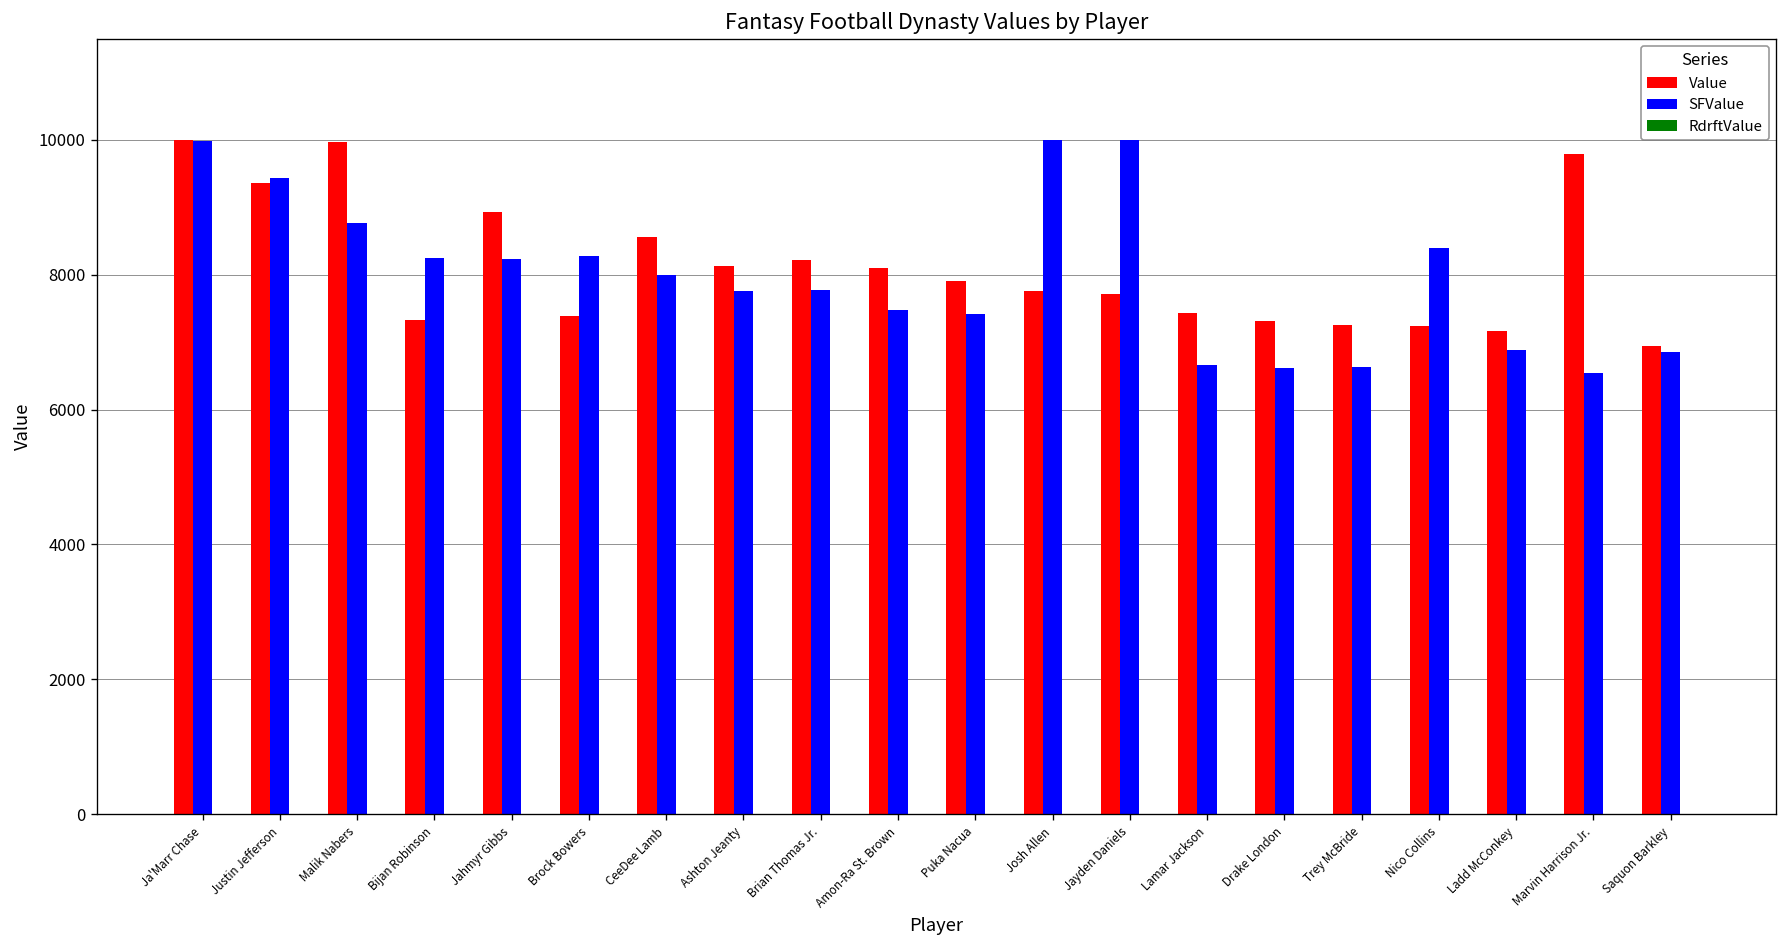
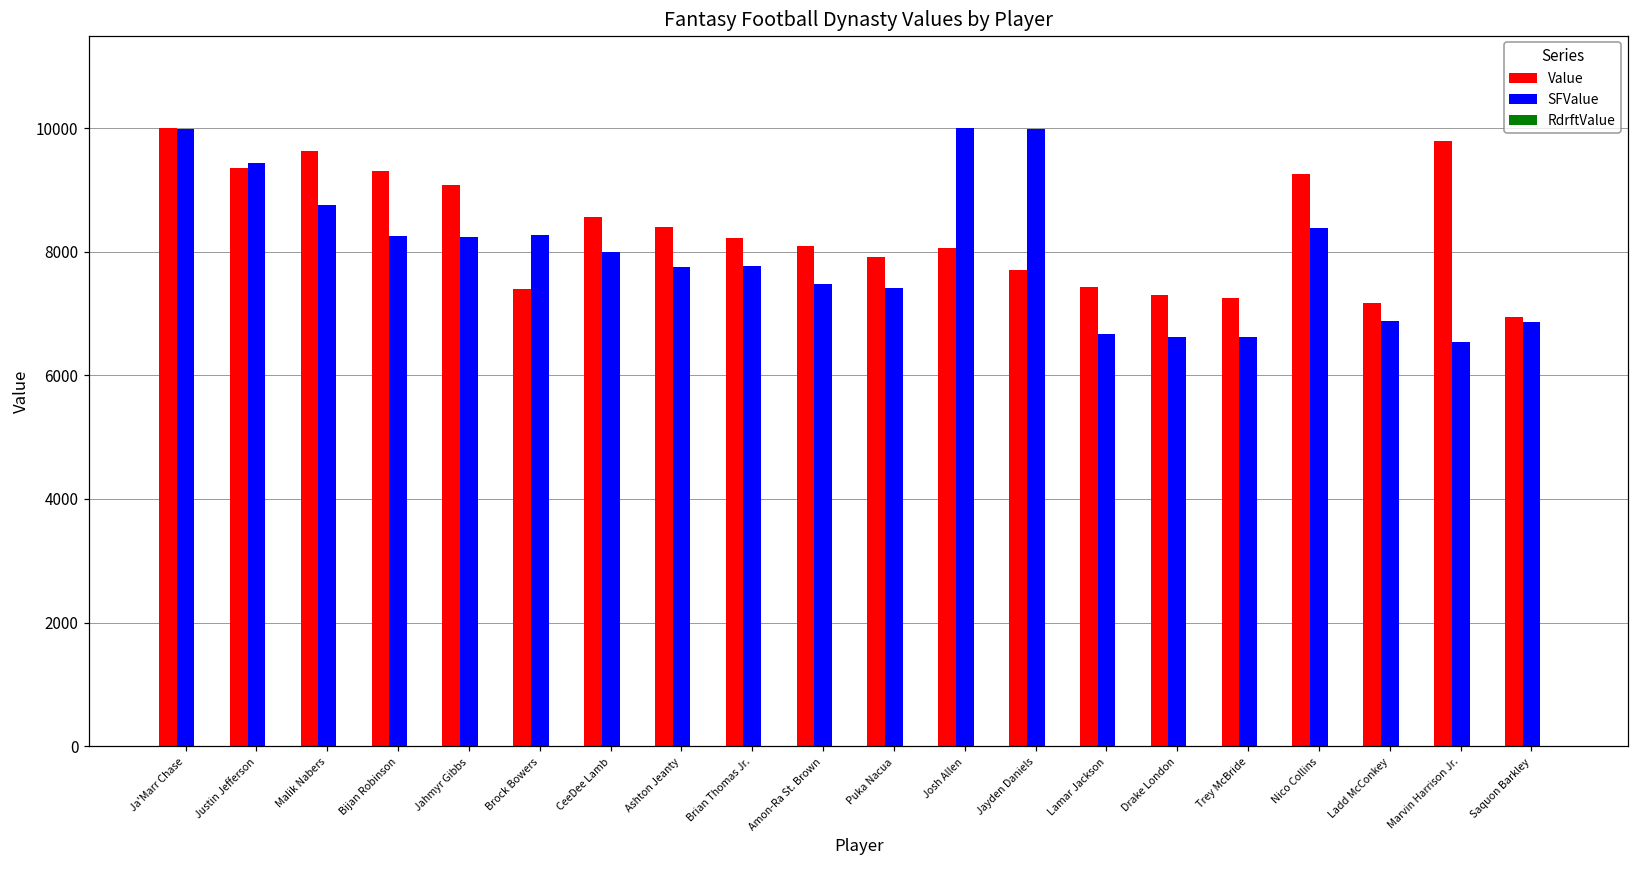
Value, Malik Nabers: 10000 -> 9600
Value, Bijan Robinson: 7300 -> 9300
Value, Jahmyr Gibbs: 8900 -> 9100
Value, Ashton Jeanty: 8100 -> 8400
Value, Josh Allen: 7800 -> 8100
Value, Nico Collins: 7200 -> 9300
